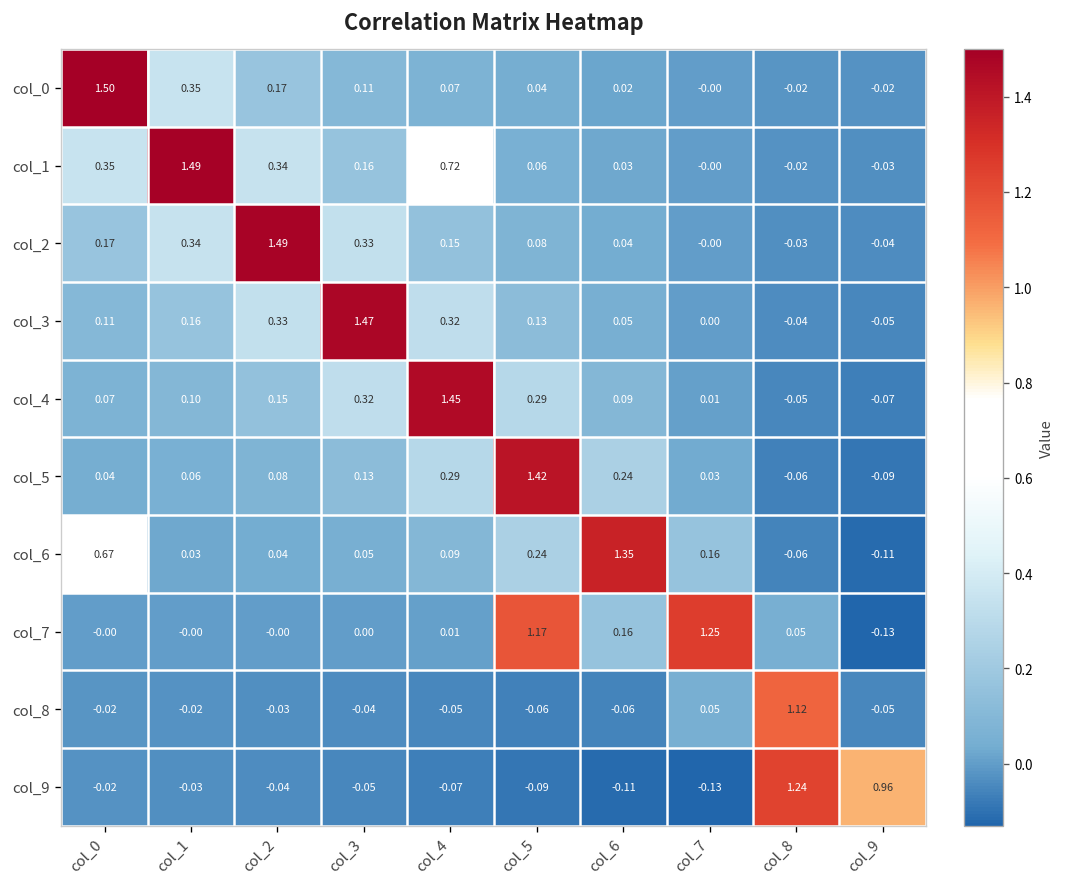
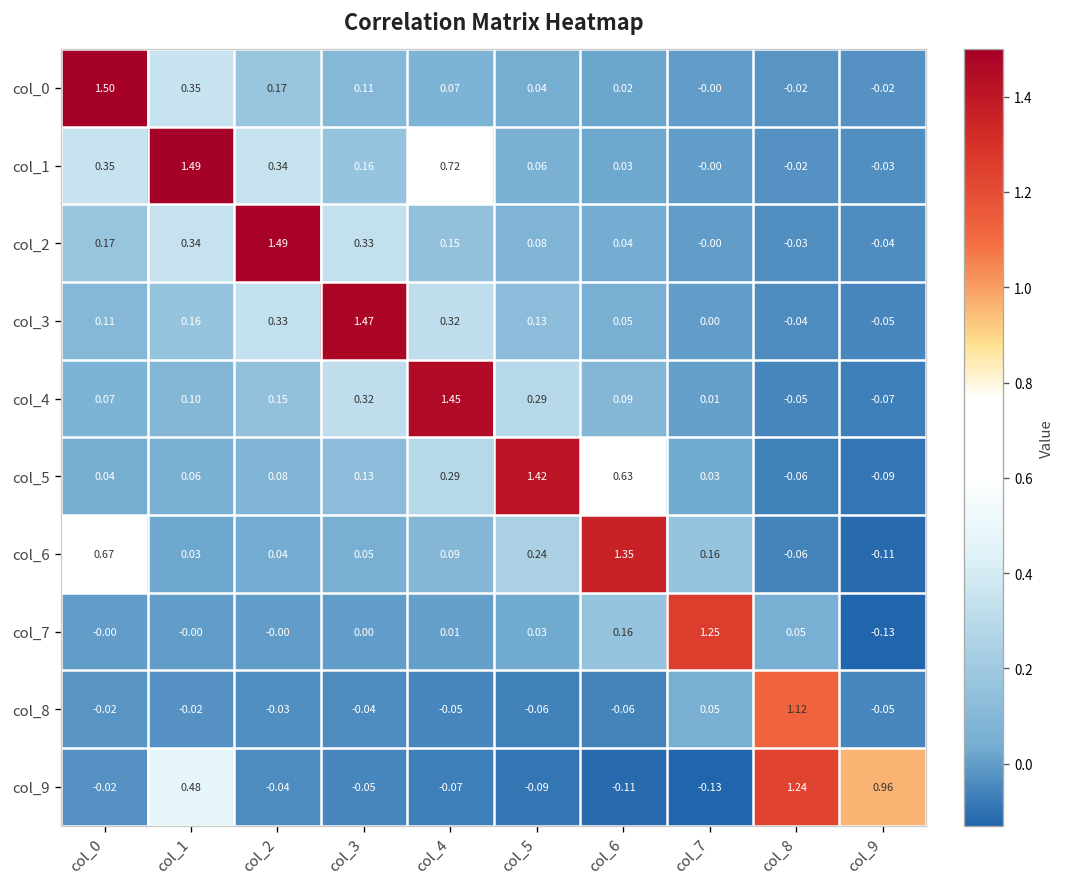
col_5, col_6: 0.24 -> 0.63
col_7, col_5: 1.17 -> 0.03
col_9, col_1: -0.03 -> 0.48
